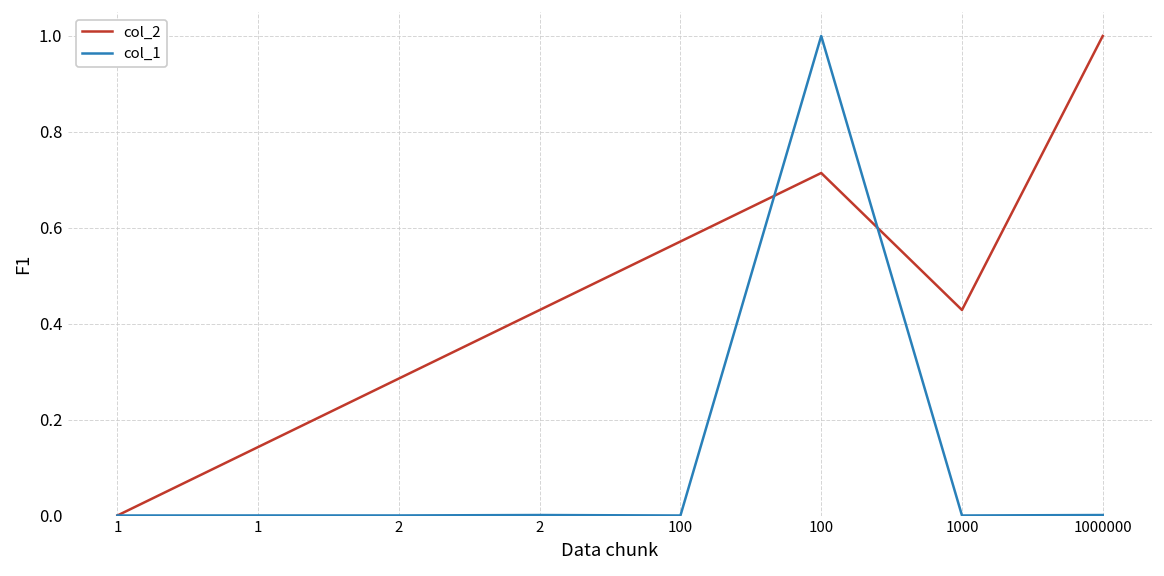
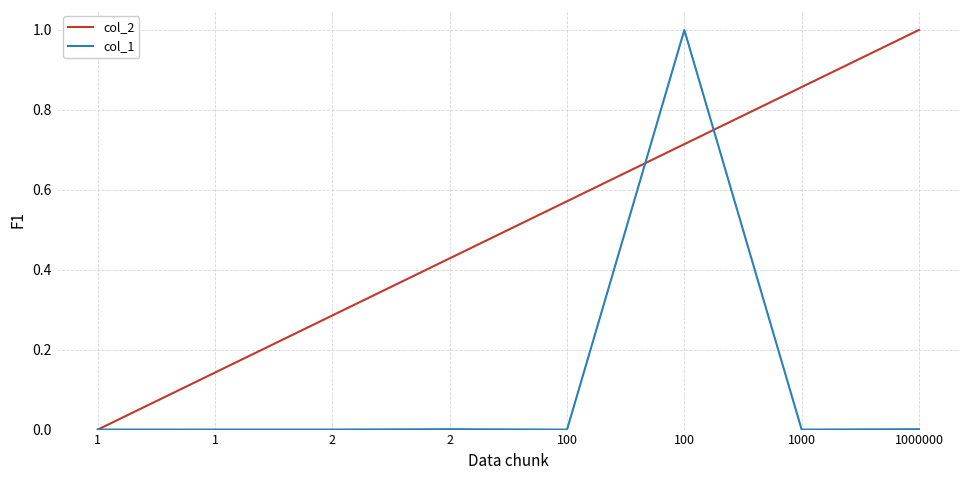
col_2, 1000: 0.43 -> 0.86
